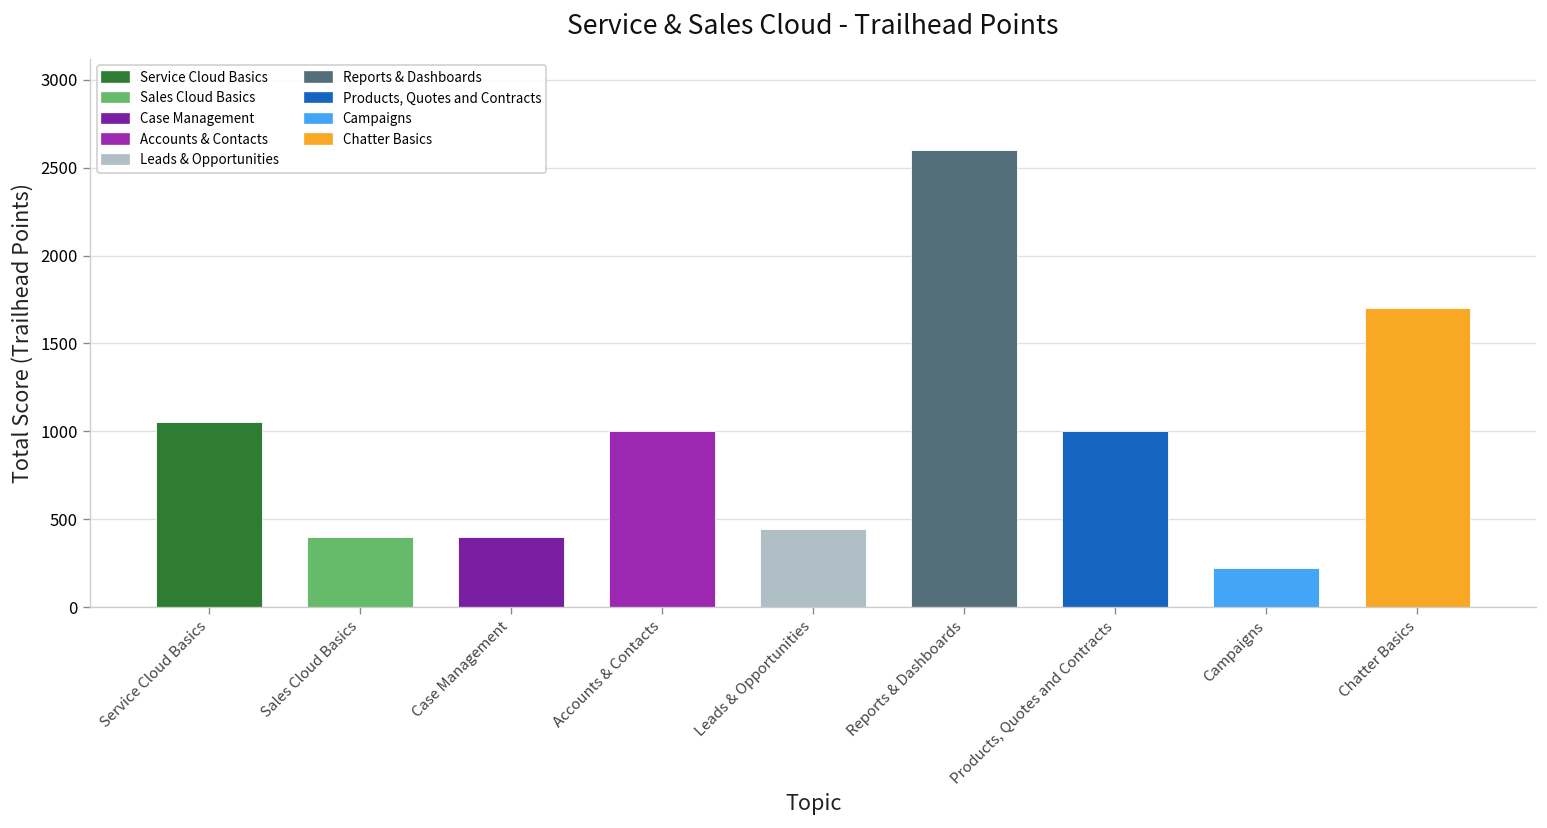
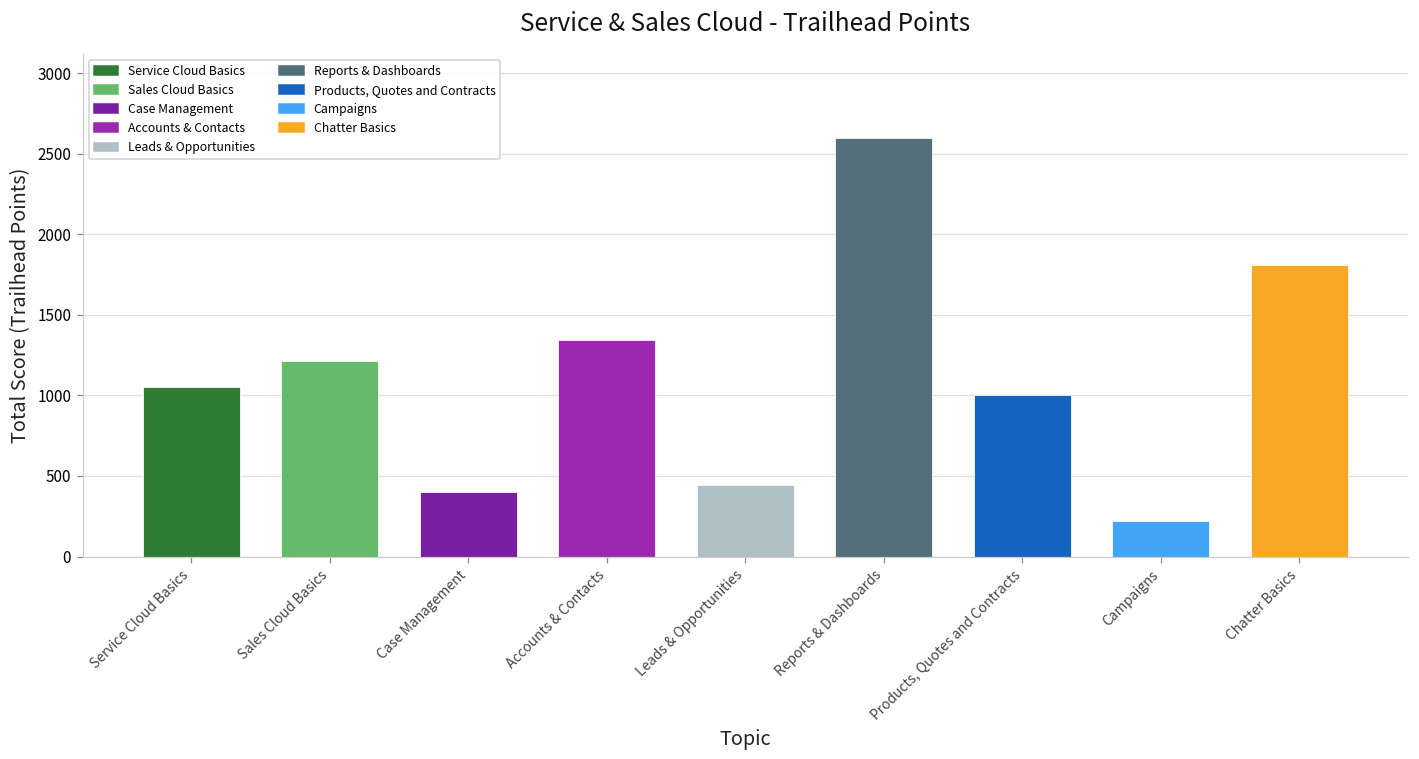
Sales Cloud Basics: 400 -> 1210
Accounts & Contacts: 1000 -> 1340
Chatter Basics: 1700 -> 1810
